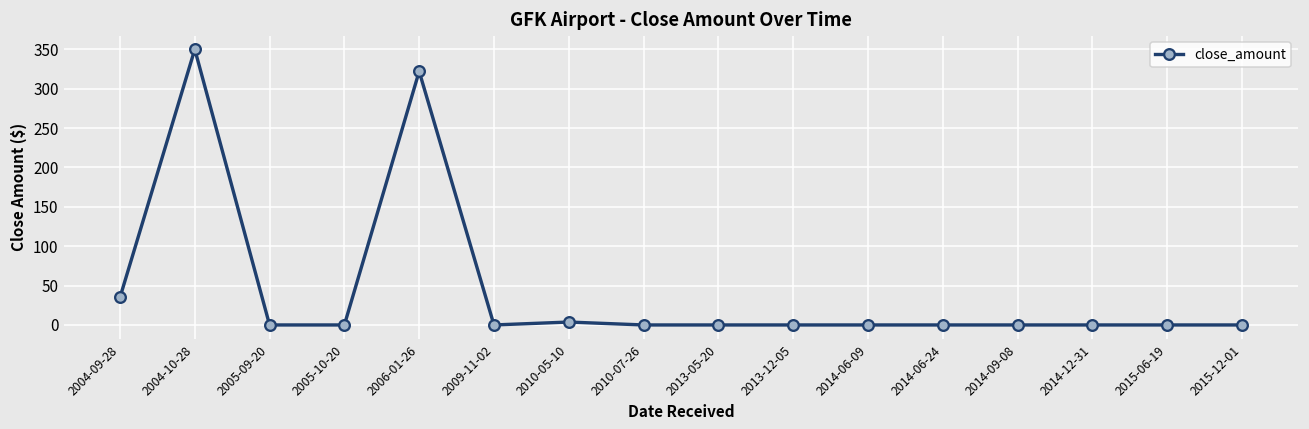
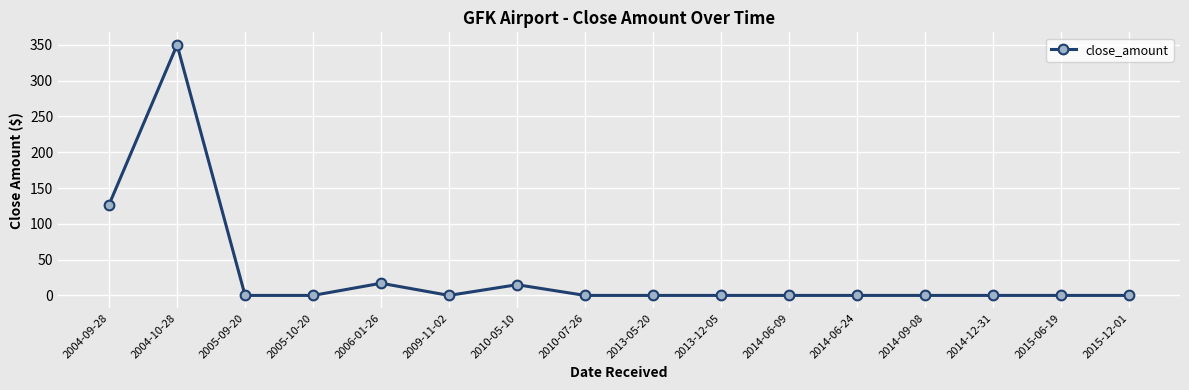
2004-09-28: 40 -> 130
2006-01-26: 320 -> 20
2010-05-10: 0 -> 10
